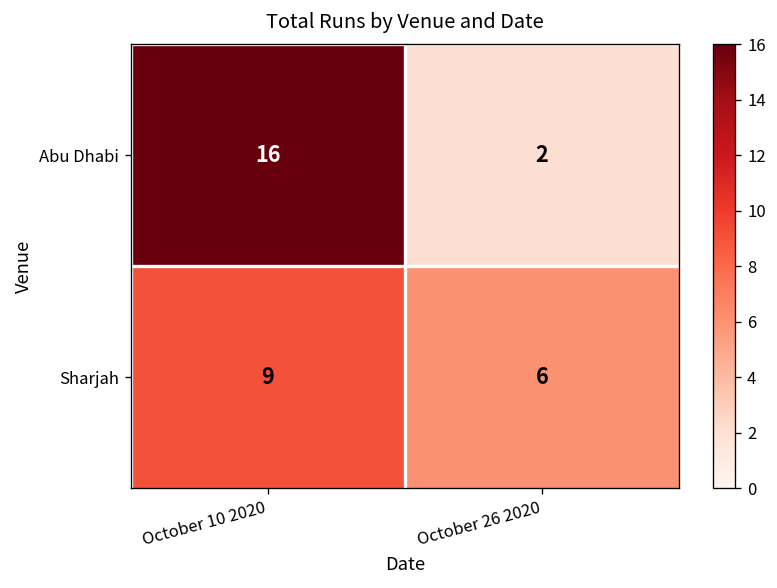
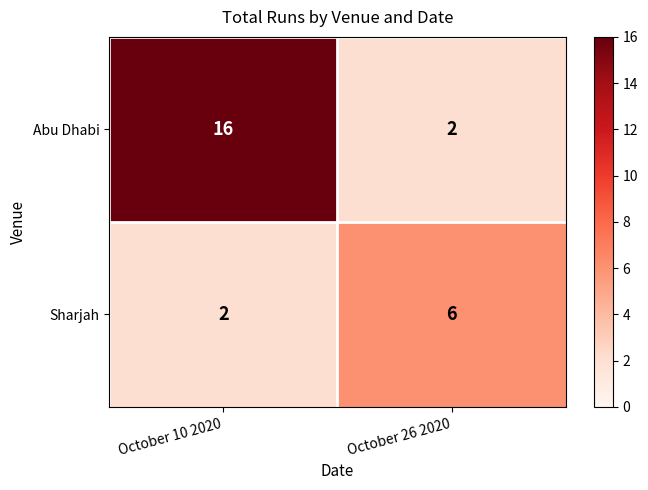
Sharjah, October 10 2020: 9 -> 2
